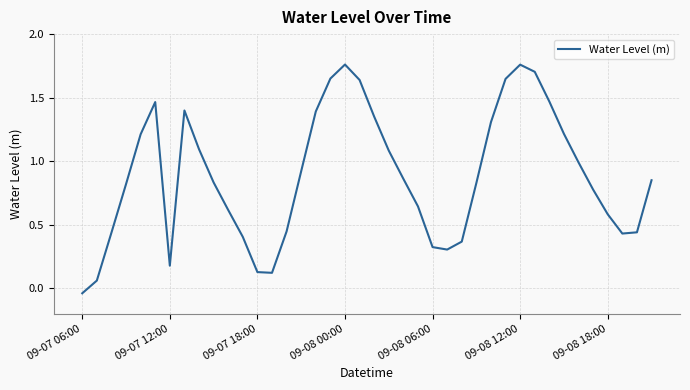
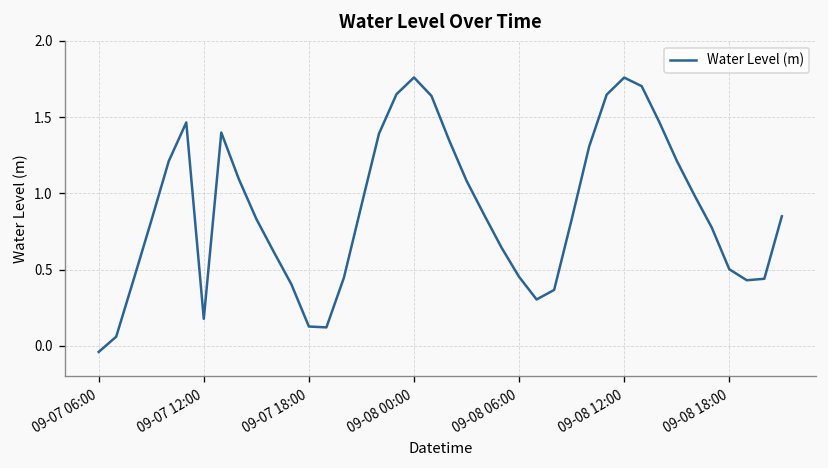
09-08 06:00: 0.32 -> 0.45
09-08 18:00: 0.58 -> 0.50
